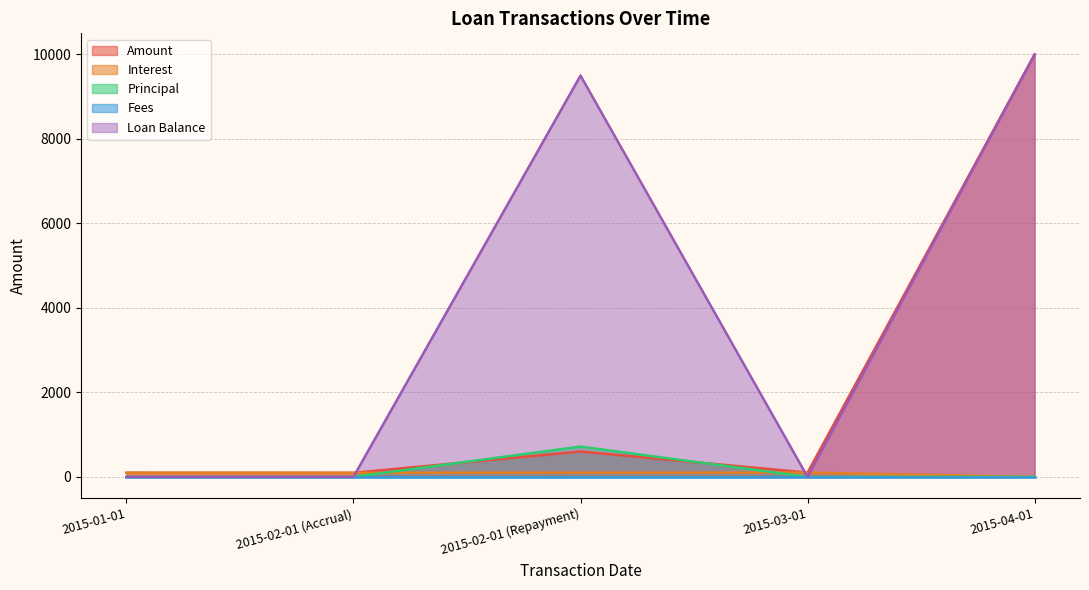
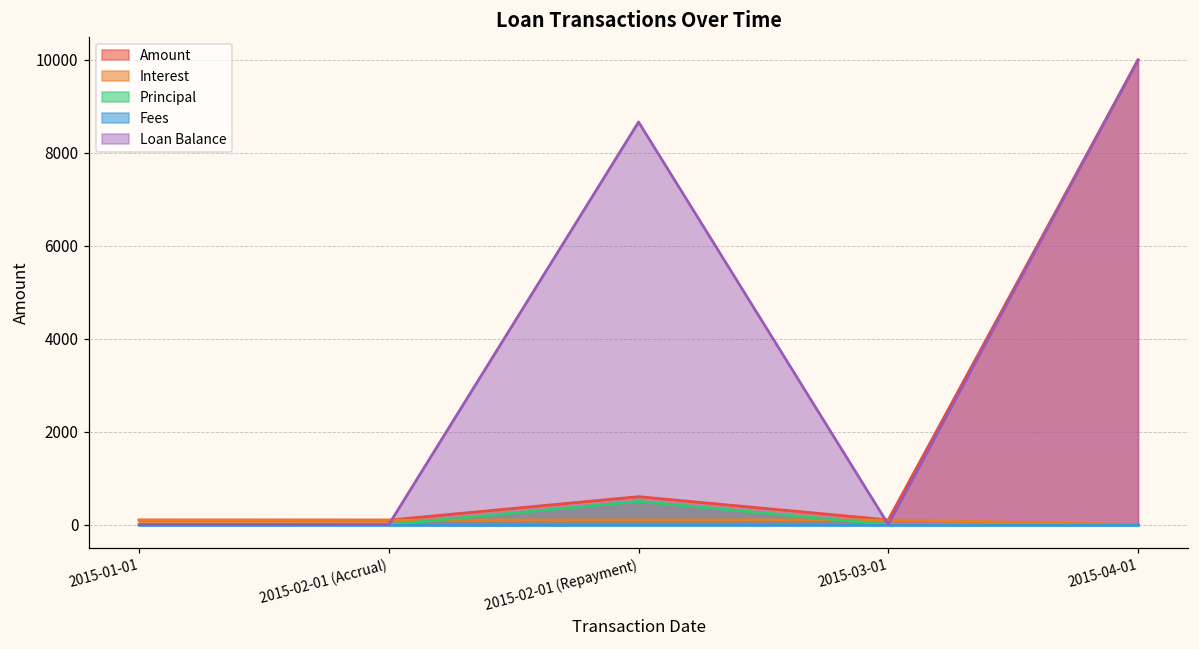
Principal, 2015-02-01 (Repayment): 700 -> 500
Loan Balance, 2015-02-01 (Repayment): 9500 -> 8700
